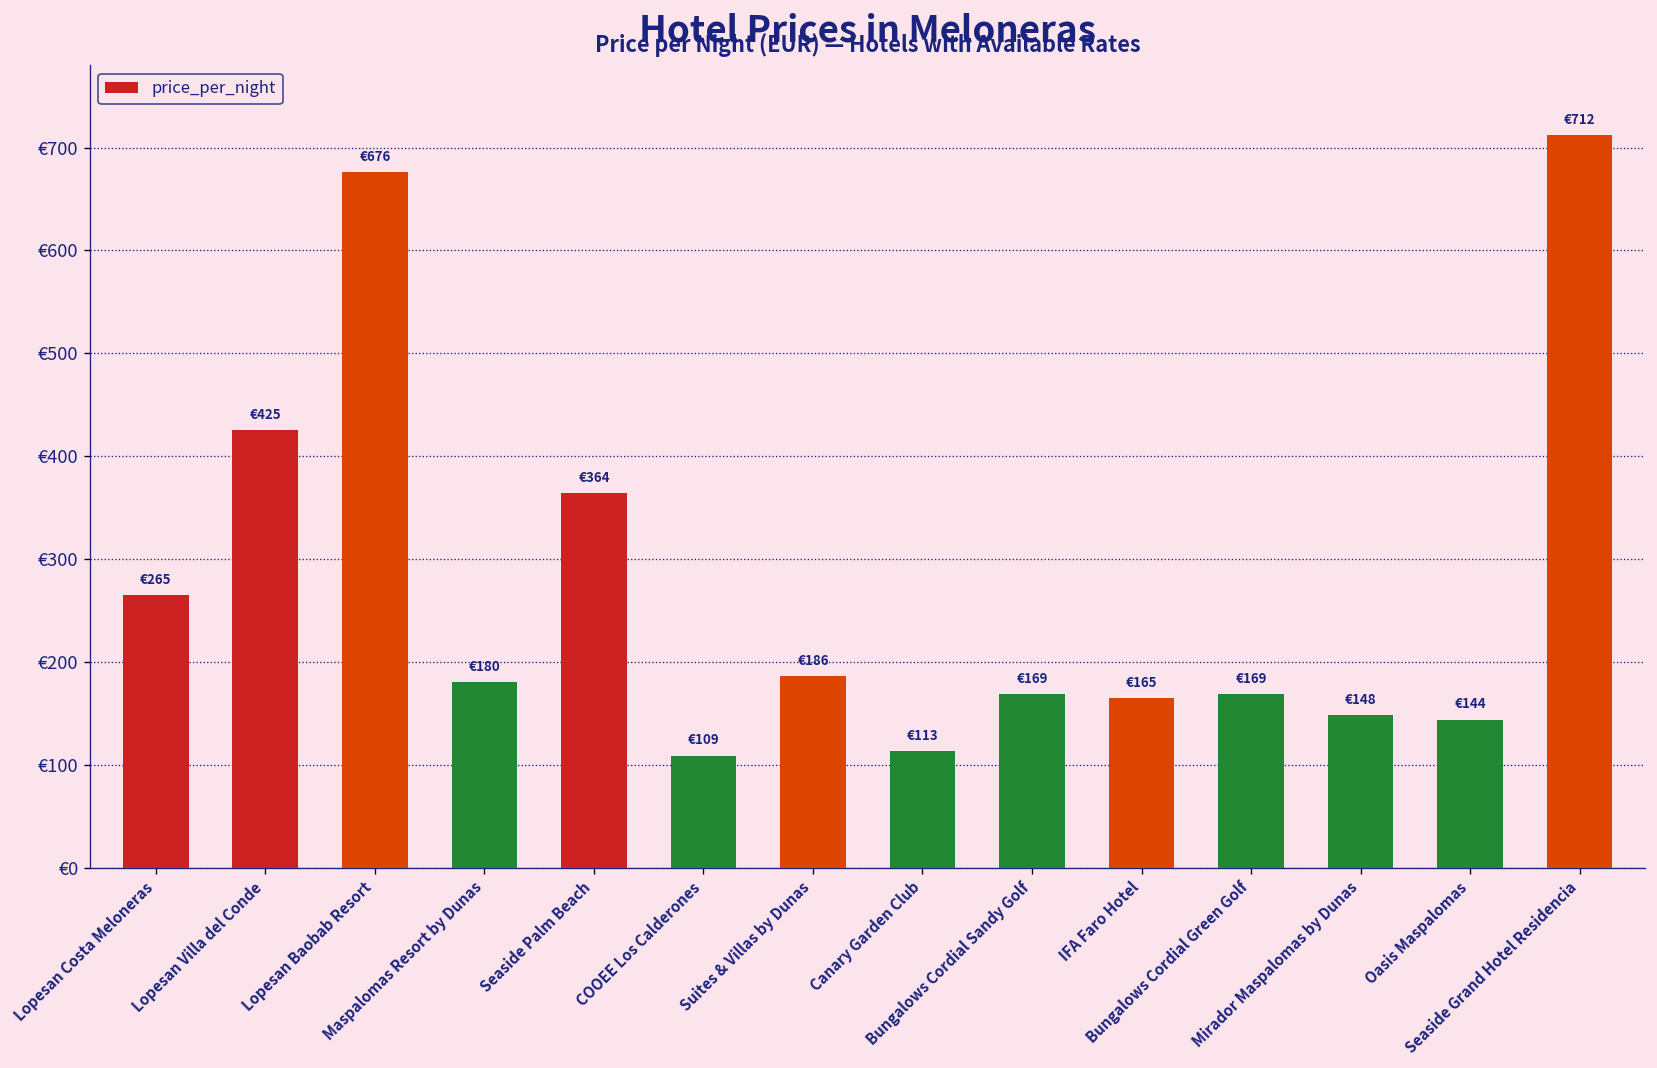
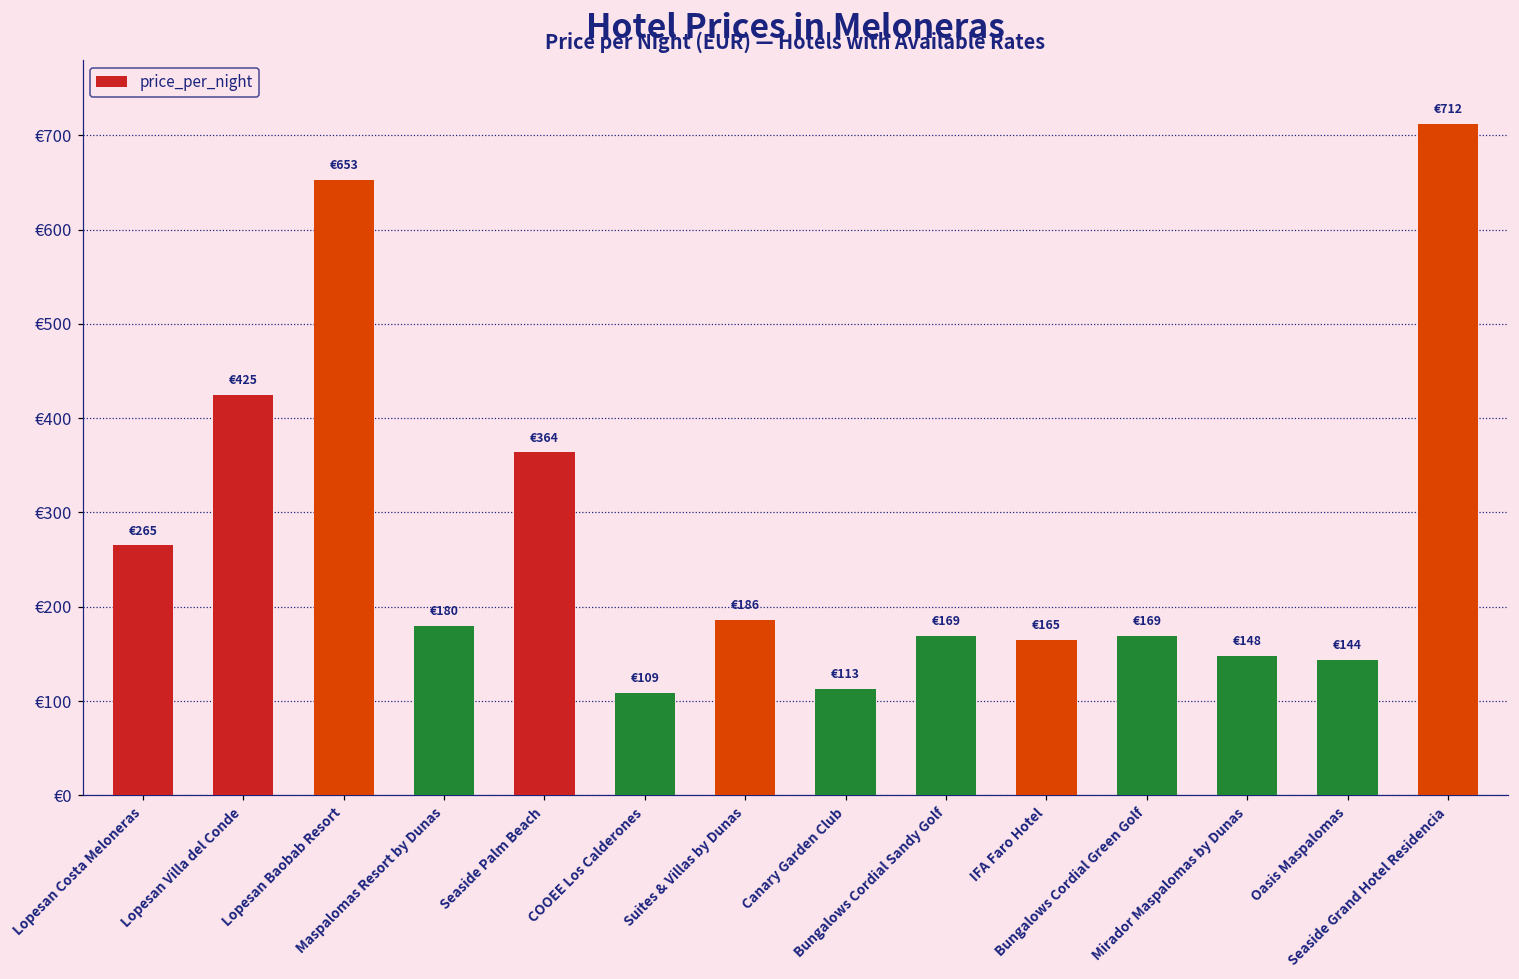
Lopesan Baobab Resort: €676 -> €653
